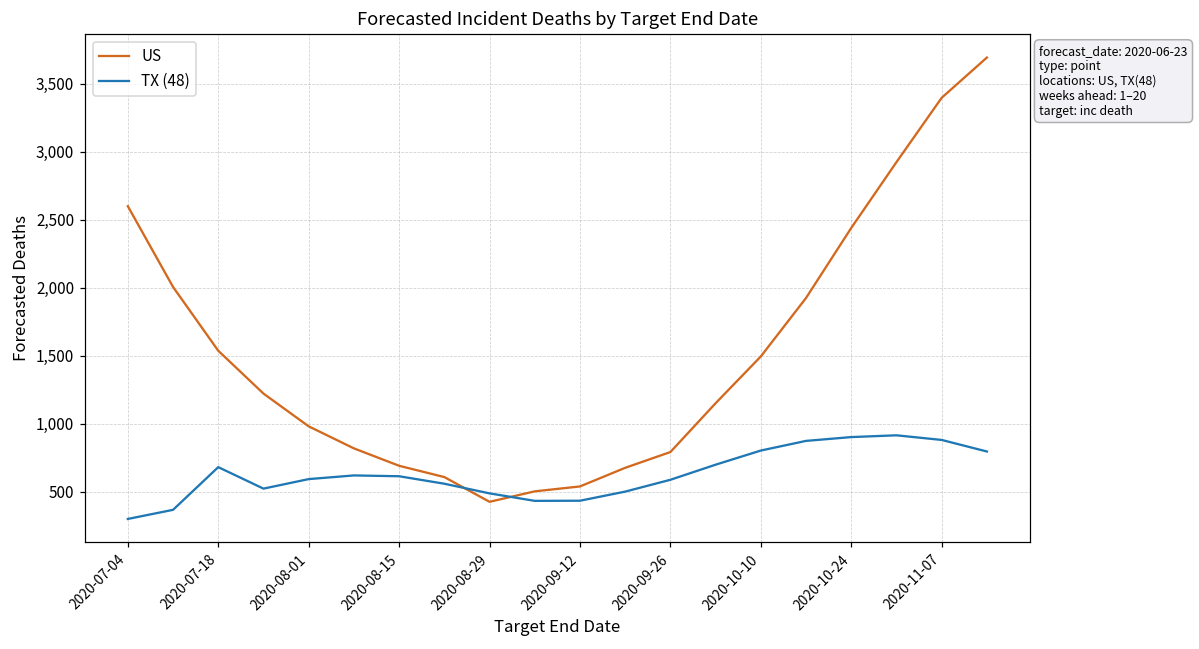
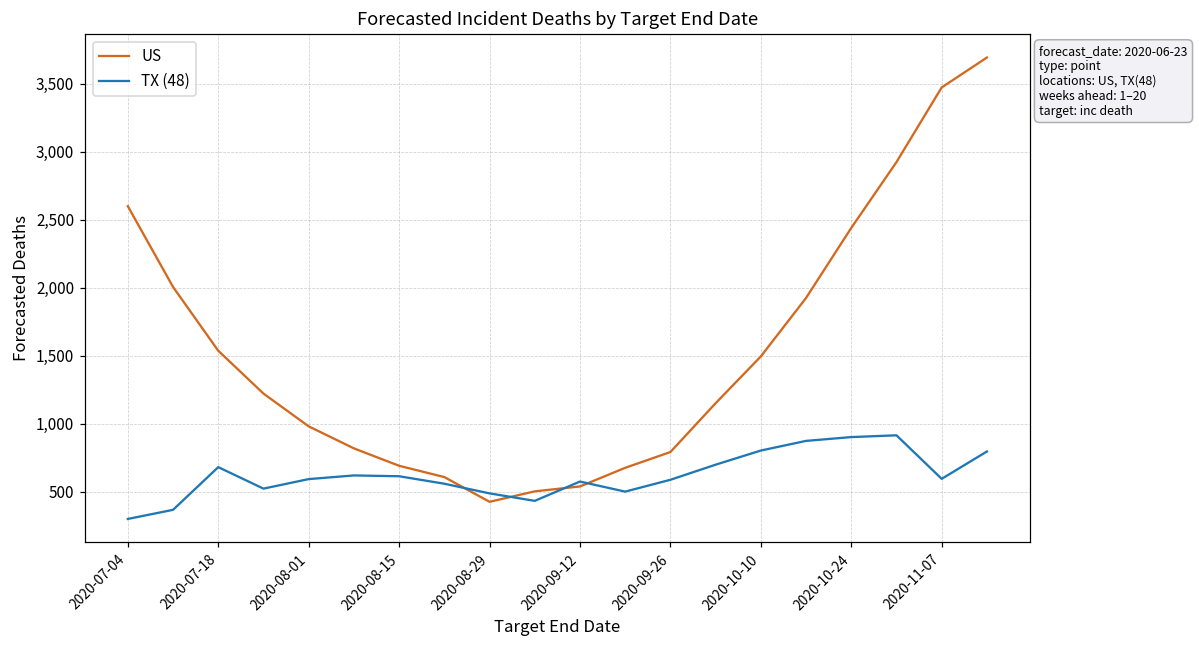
TX (48), 2020-09-12: 430 -> 570
US, 2020-11-07: 3,400 -> 3,470
TX (48), 2020-11-07: 880 -> 590
